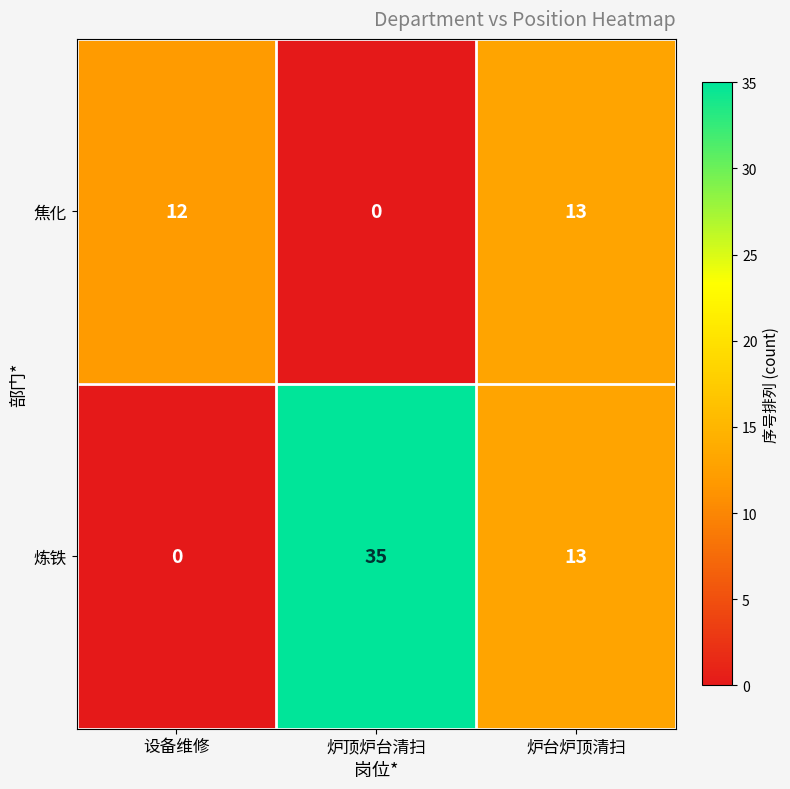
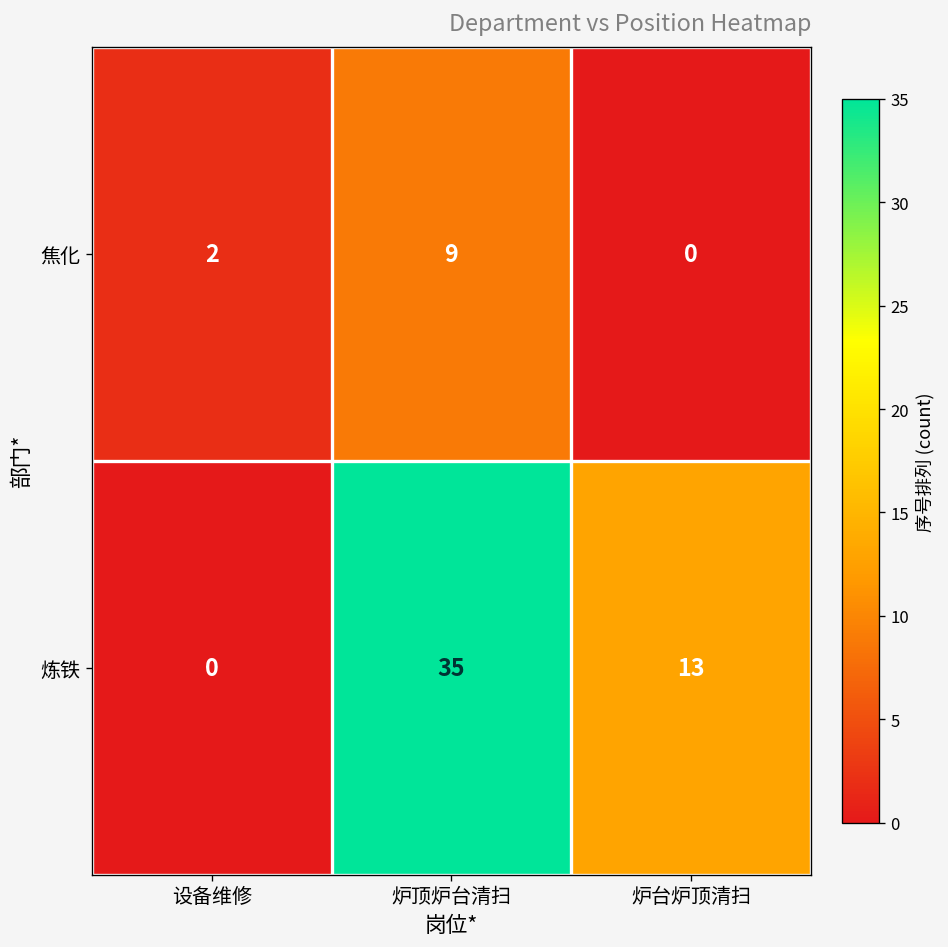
焦化, 设备维修: 12 -> 2
焦化, 炉顶炉台清扫: 0 -> 9
焦化, 炉台炉顶清扫: 13 -> 0
